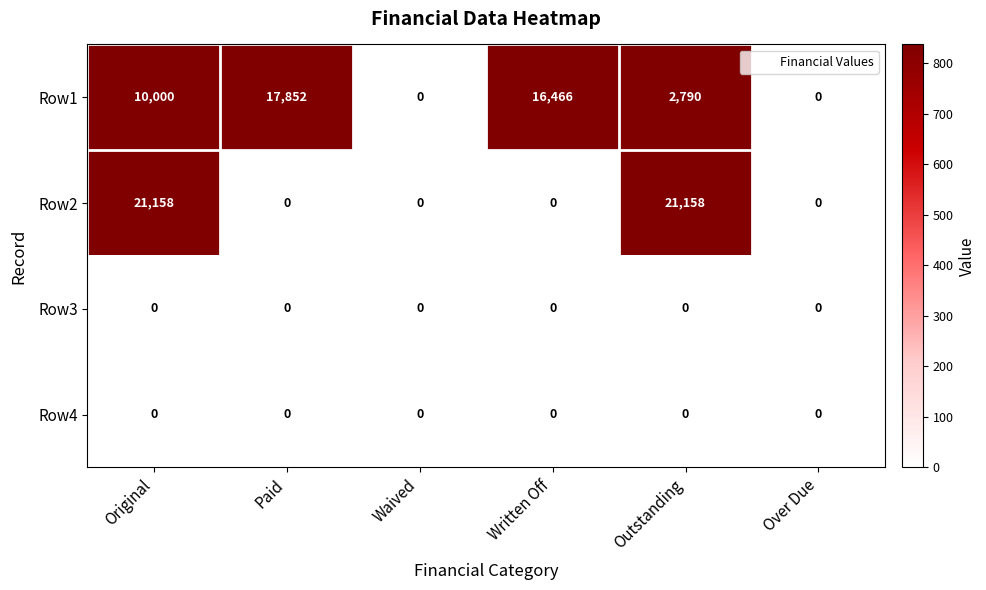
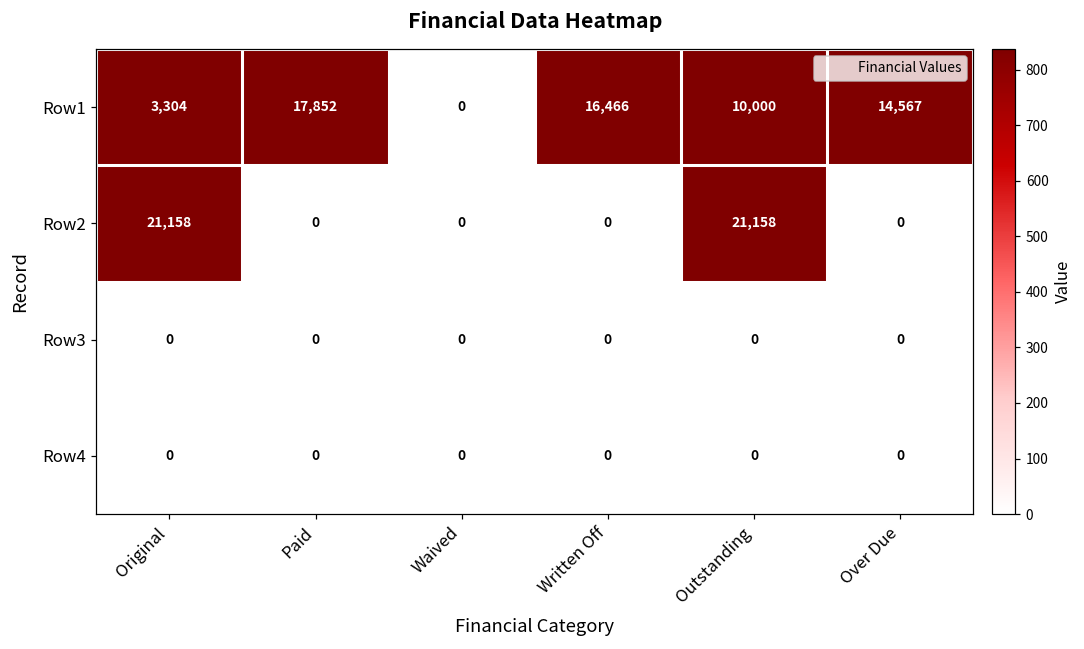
Row1, Original: 10,000 -> 3,304
Row1, Outstanding: 2,790 -> 10,000
Row1, Over Due: 0 -> 14,567
